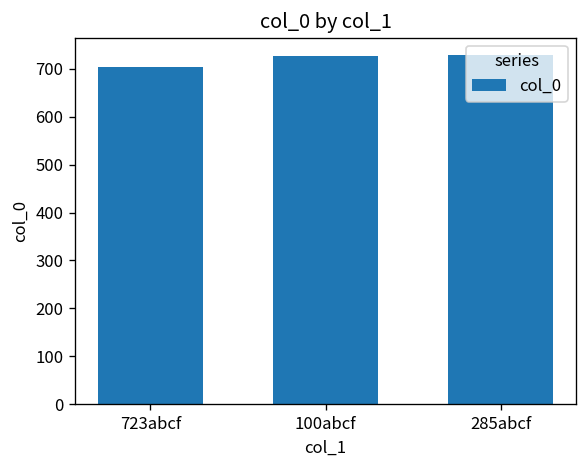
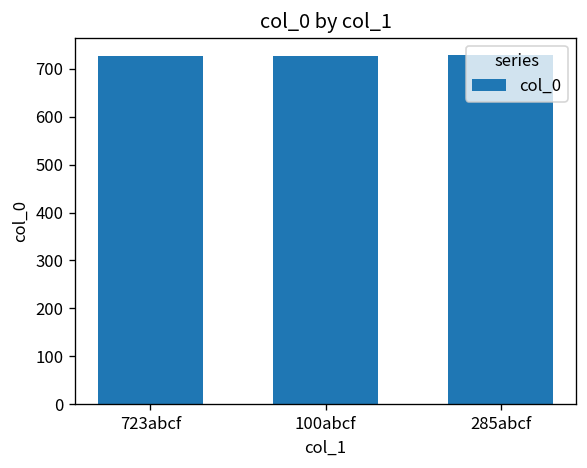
723abcf: 700 -> 730
